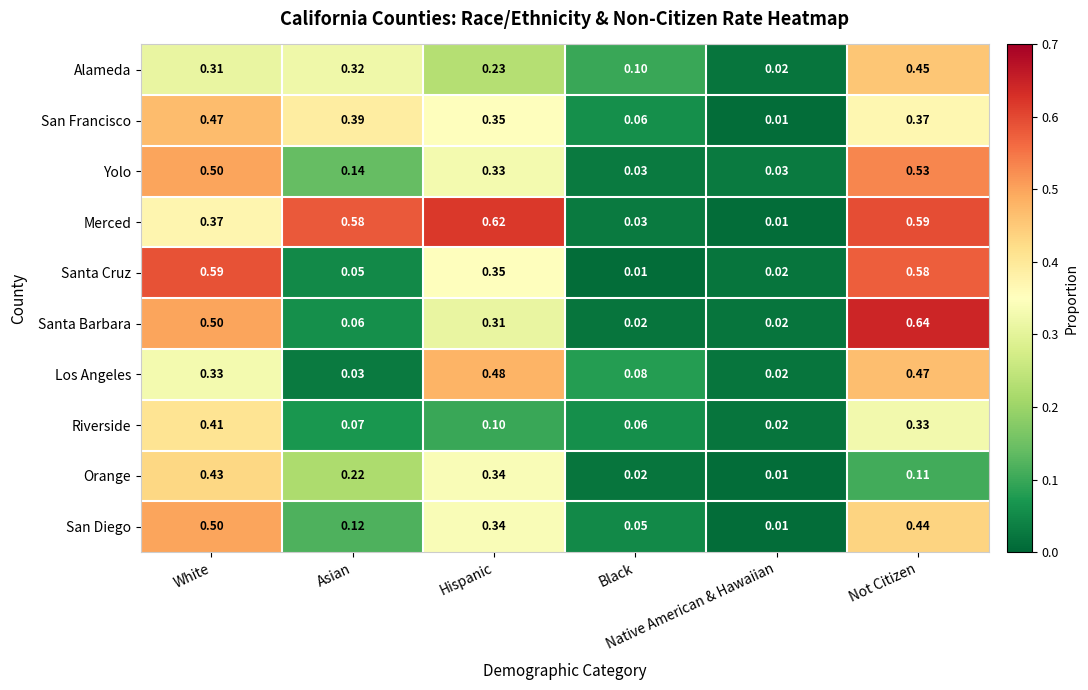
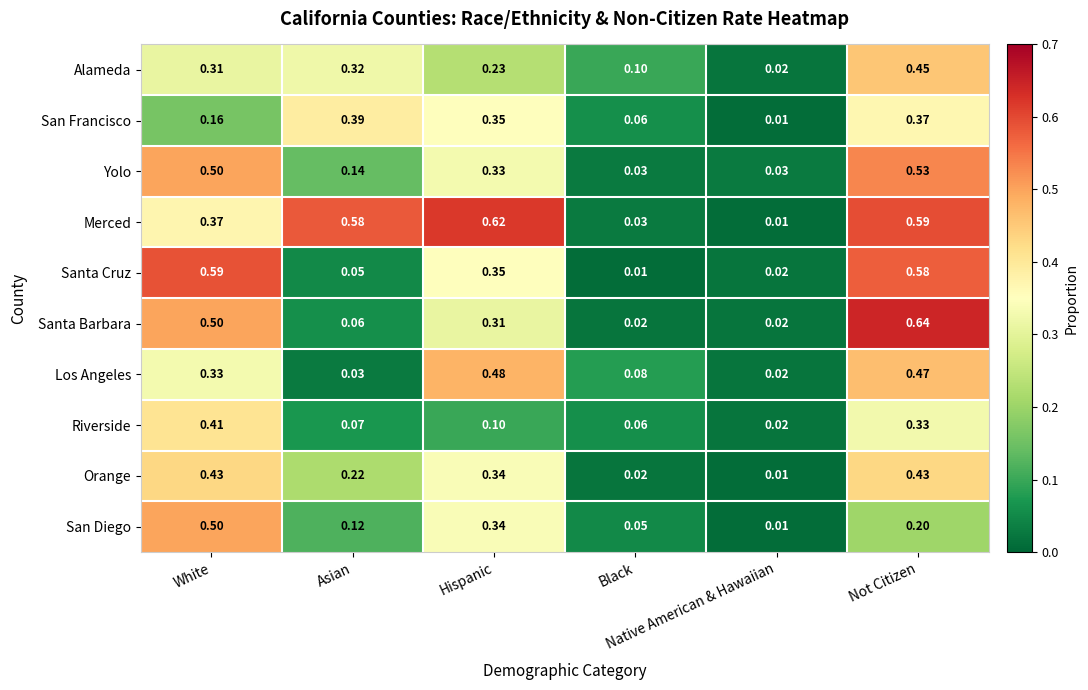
San Francisco, White: 0.47 -> 0.16
Orange, Not Citizen: 0.11 -> 0.43
San Diego, Not Citizen: 0.44 -> 0.20
